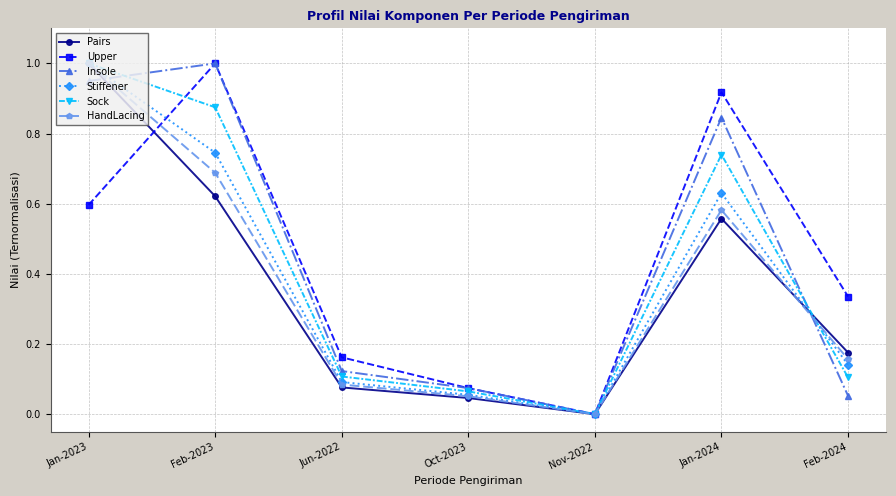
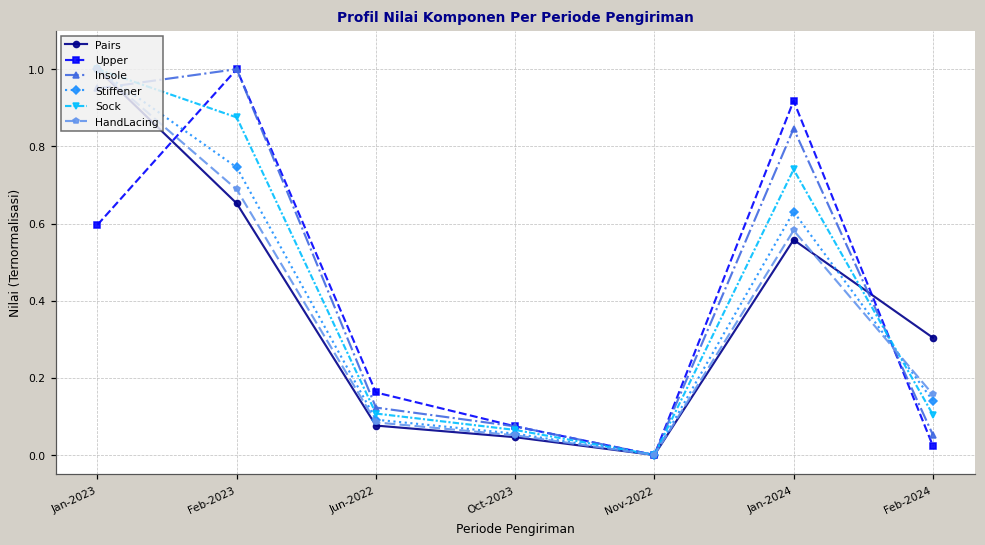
Pairs, Feb-2023: 0.62 -> 0.65
Pairs, Feb-2024: 0.18 -> 0.30
Upper, Feb-2024: 0.34 -> 0.02
